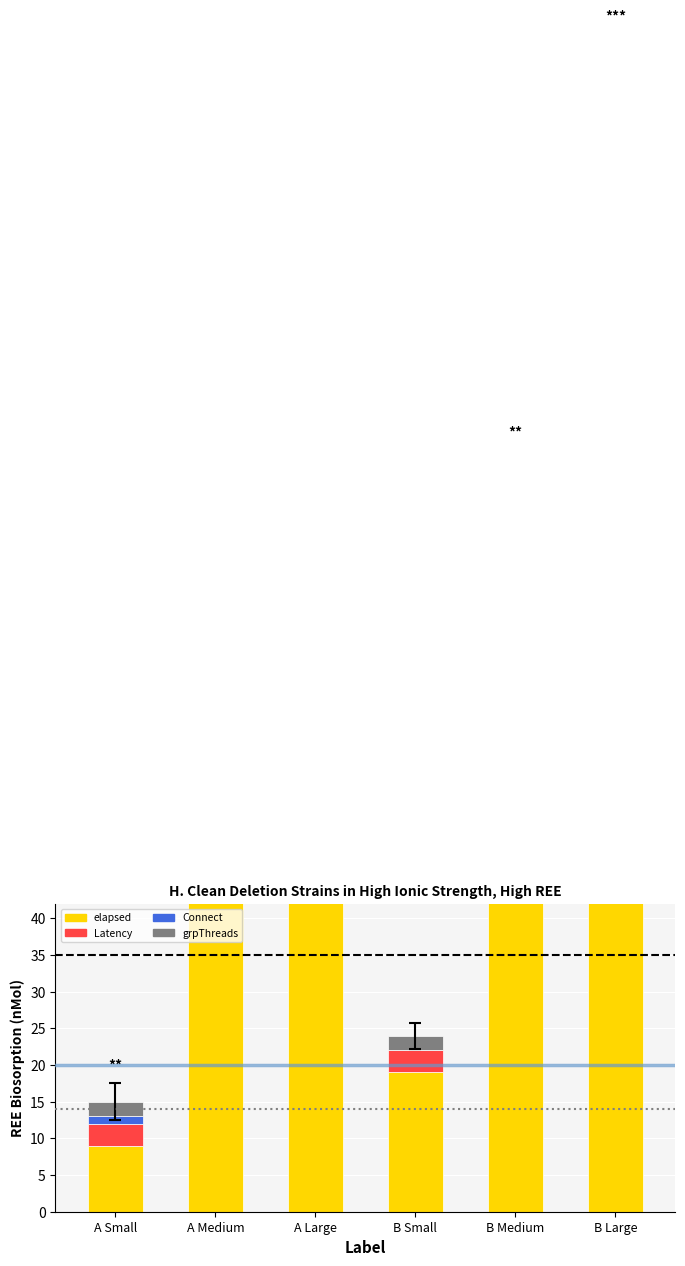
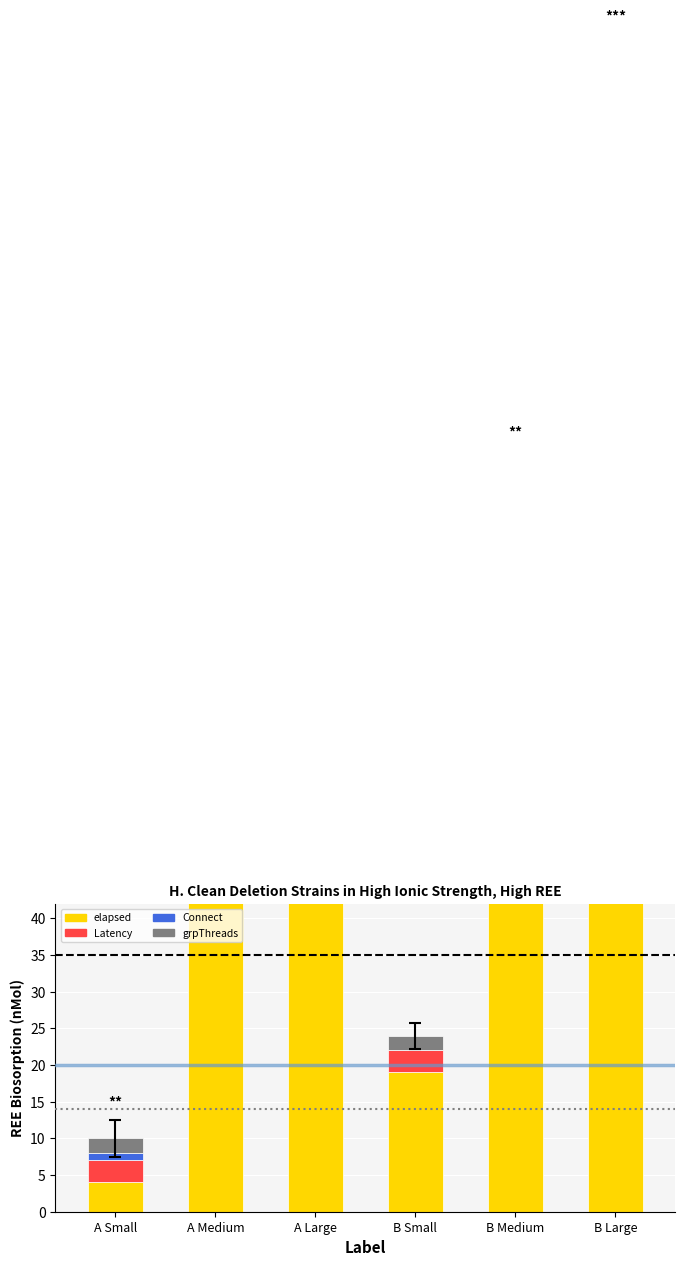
elapsed, A Small: 9 -> 4
